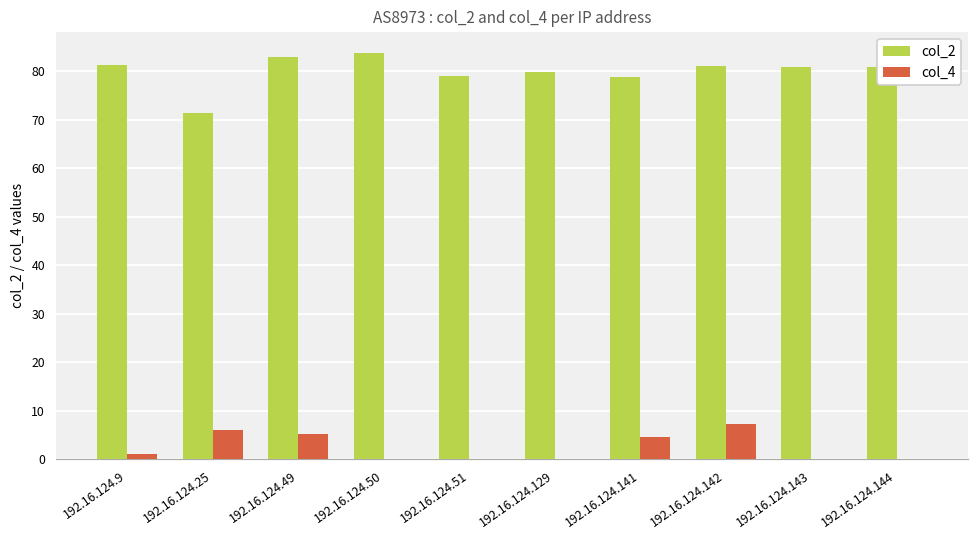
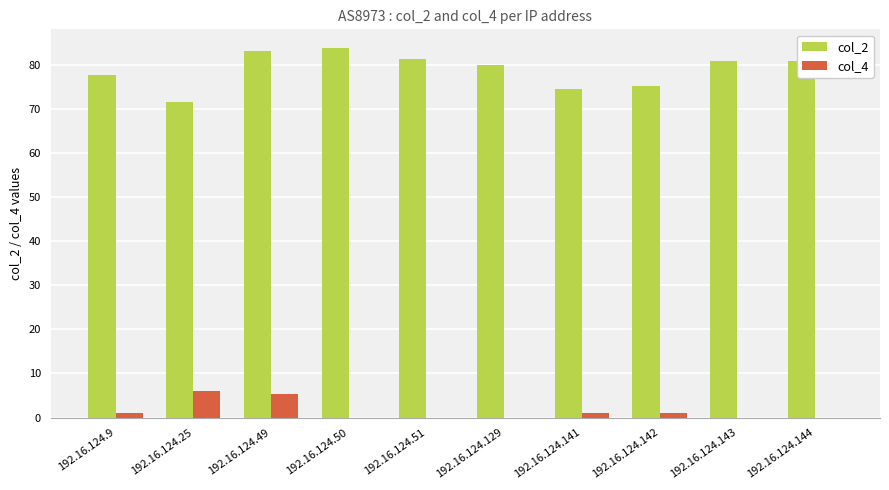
col_2, 192.16.124.9: 81 -> 78
col_2, 192.16.124.51: 79 -> 81
col_2, 192.16.124.141: 79 -> 74
col_4, 192.16.124.141: 5 -> 1
col_2, 192.16.124.142: 81 -> 75
col_4, 192.16.124.142: 7 -> 1
